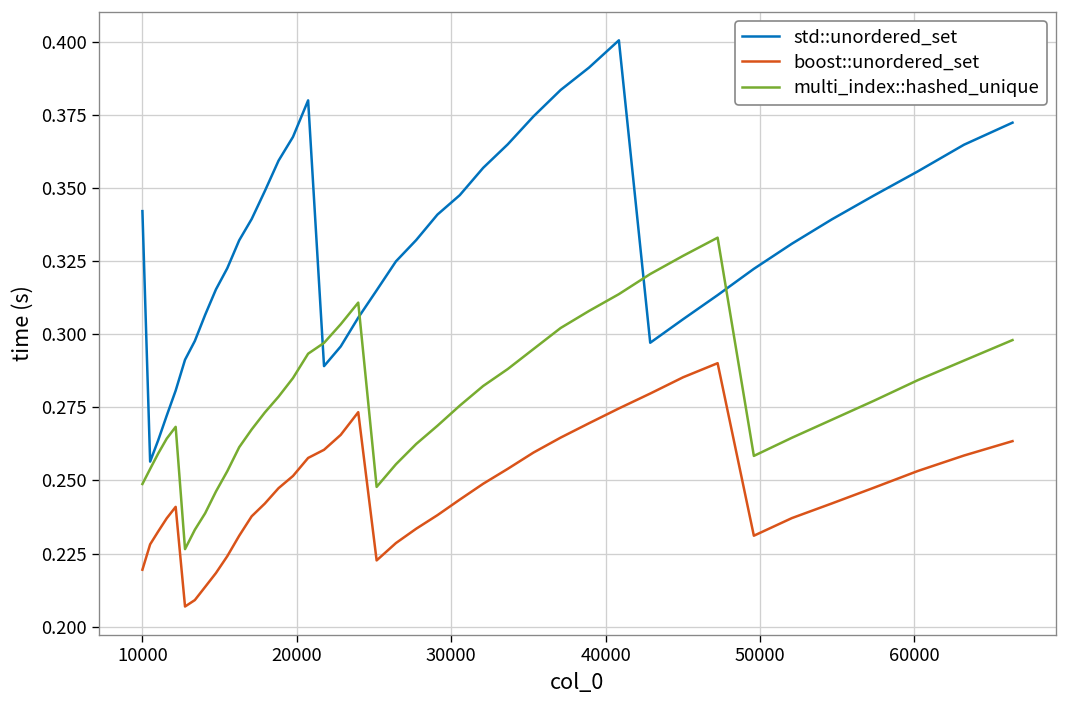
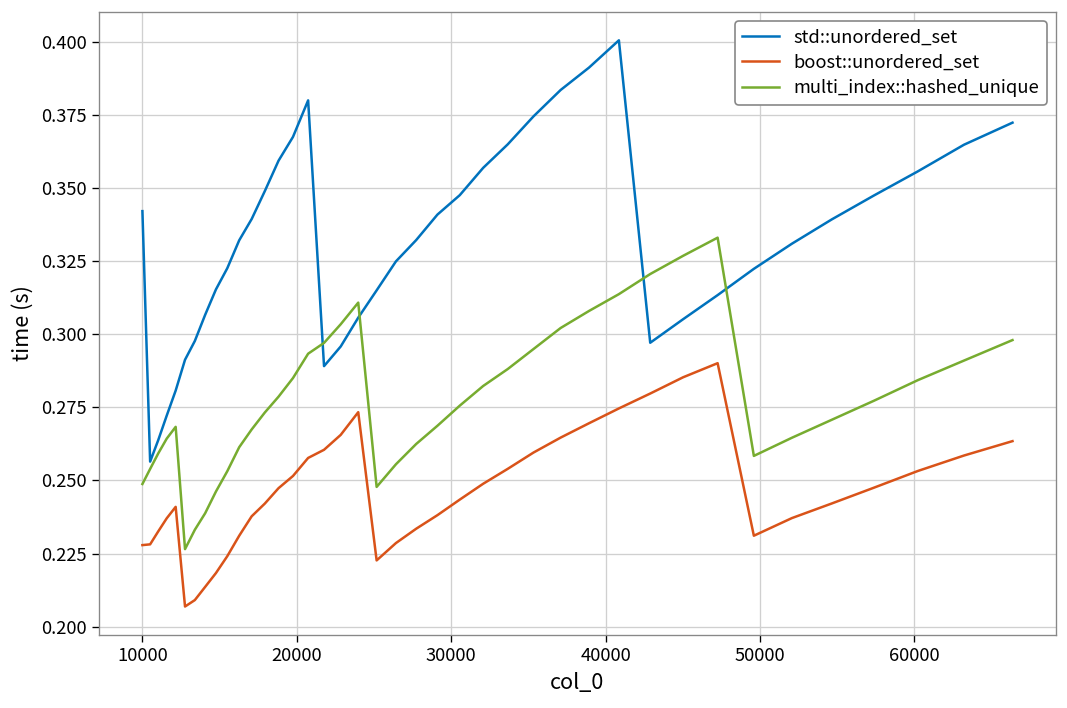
boost::unordered_set, 10000: 0.219 -> 0.228
